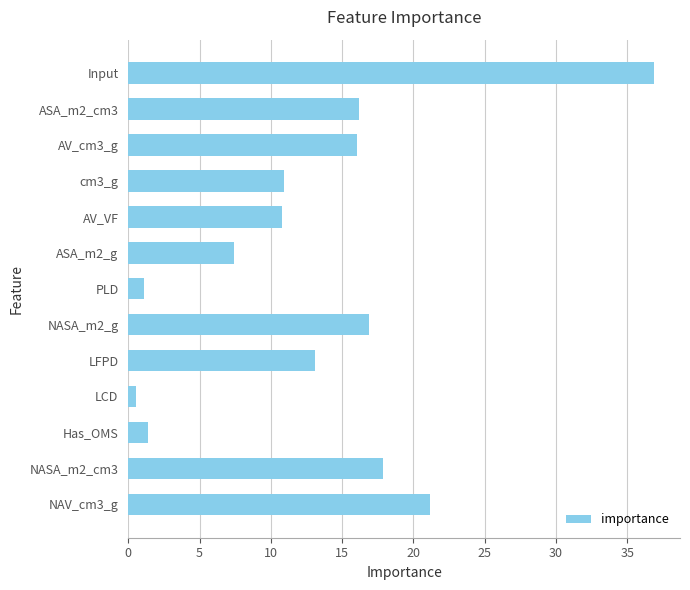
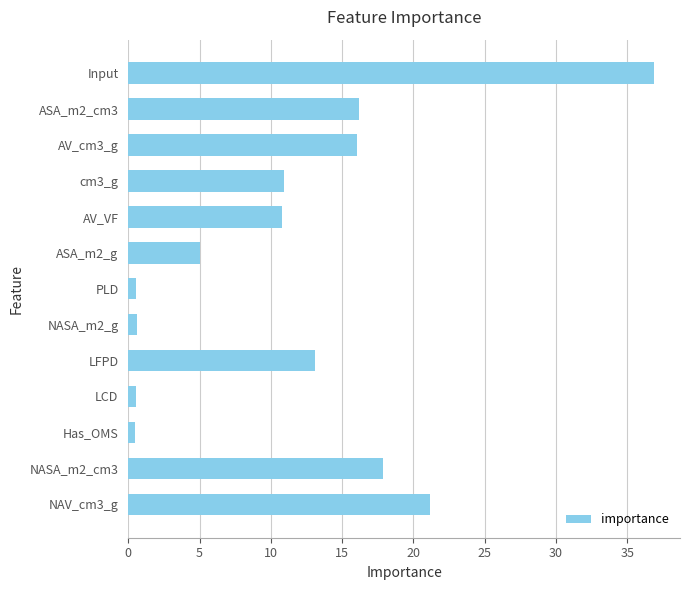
ASA_m2_g: 7.4 -> 5.0
PLD: 1.1 -> 0.5
NASA_m2_g: 16.9 -> 0.6
Has_OMS: 1.4 -> 0.5
